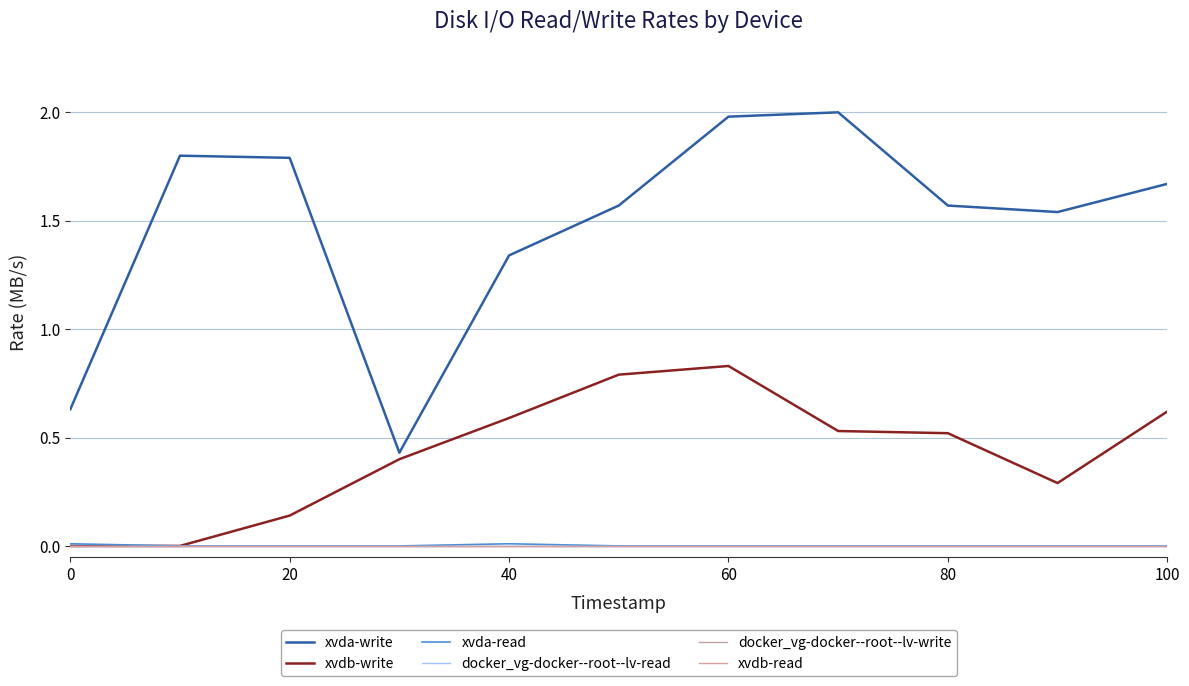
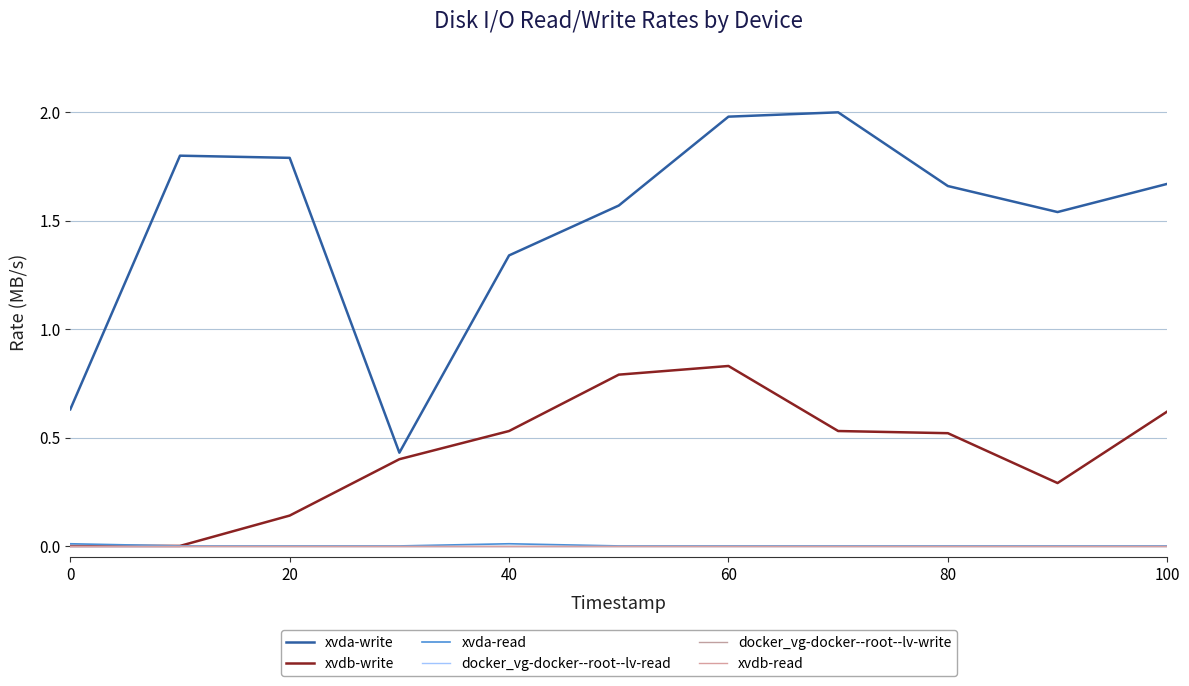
xvdb-write, 40: 0.59 -> 0.53
xvda-write, 80: 1.57 -> 1.66
